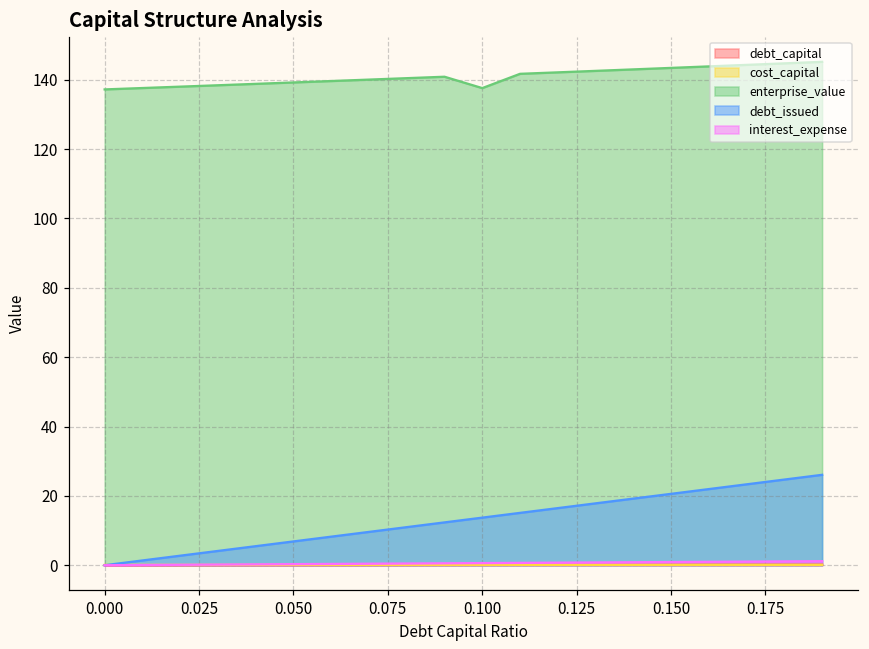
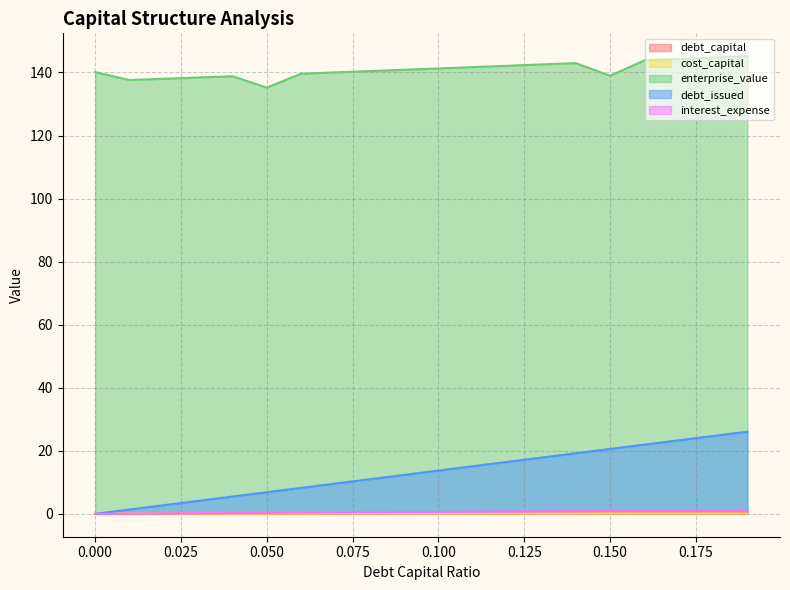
enterprise_value, 0.000: 137 -> 140
enterprise_value, 0.050: 139 -> 135
enterprise_value, 0.100: 138 -> 141
enterprise_value, 0.150: 143 -> 139
